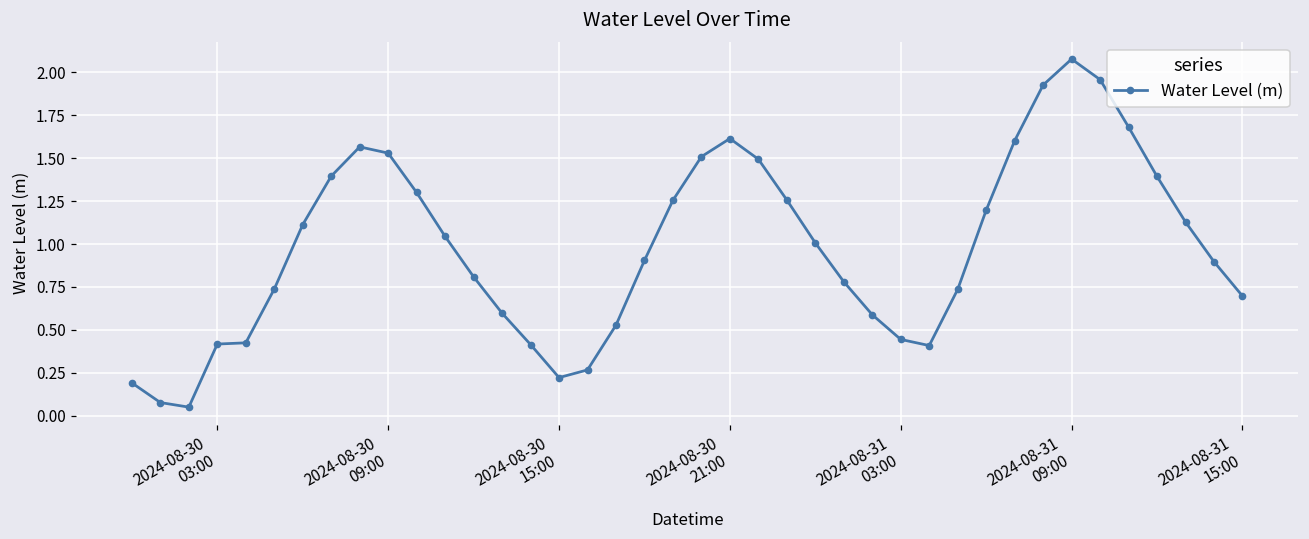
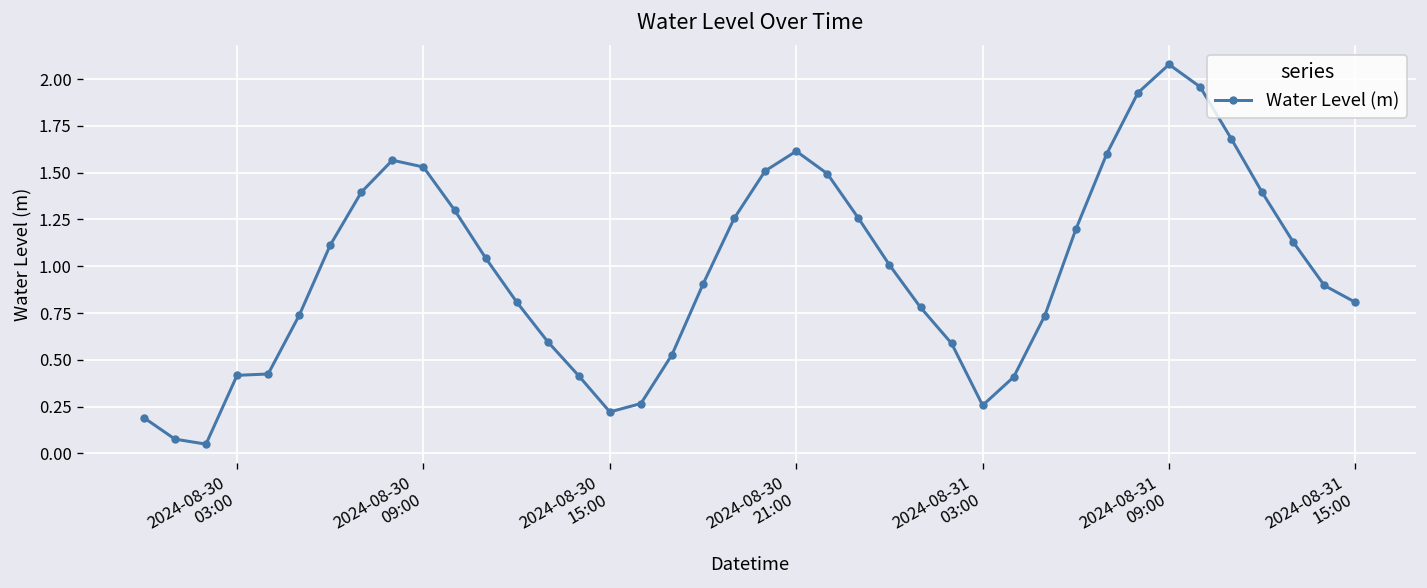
2024-08-31 03:00: 0.44 -> 0.26
2024-08-31 15:00: 0.70 -> 0.81
